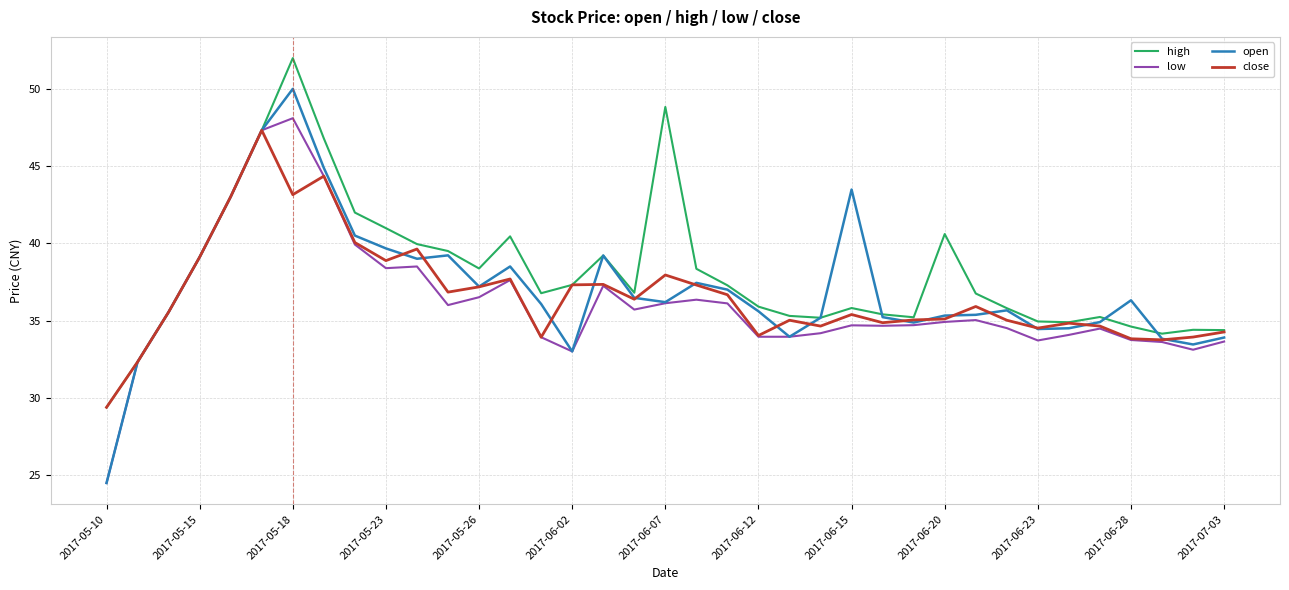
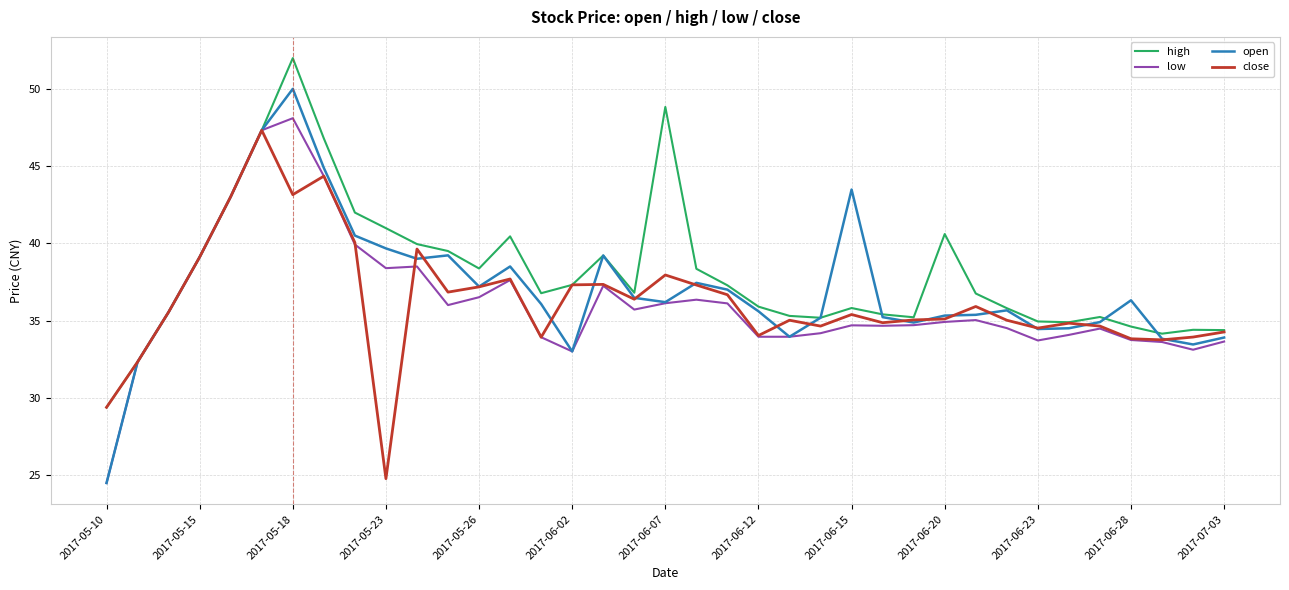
close, 2017-05-23: 38.9 -> 24.8
